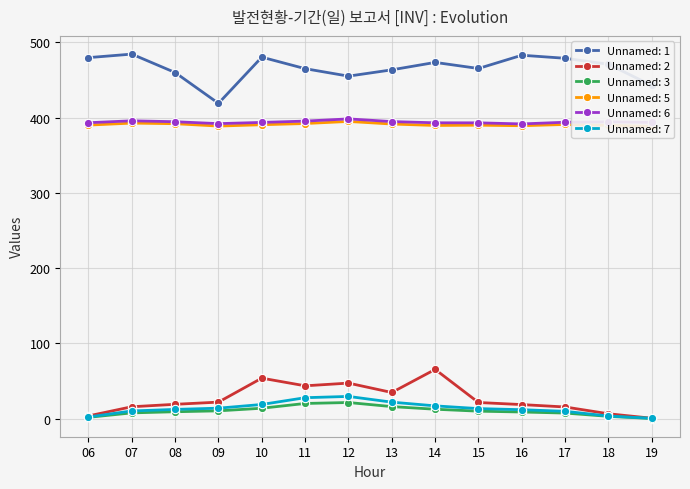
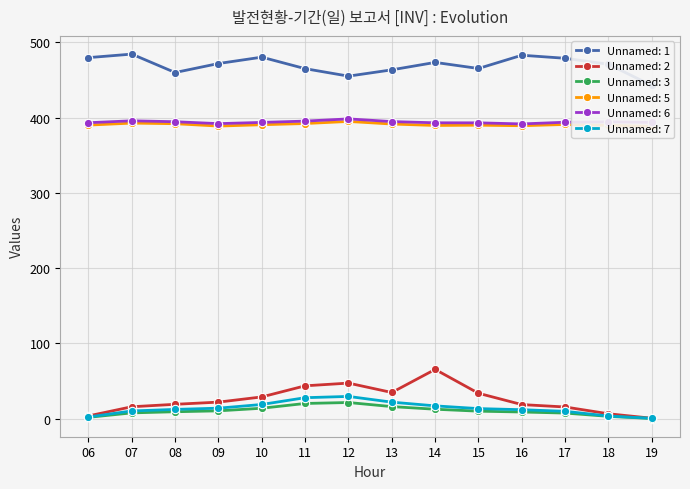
Unnamed: 1, 09: 420 -> 470
Unnamed: 2, 10: 50 -> 30
Unnamed: 2, 15: 20 -> 30
